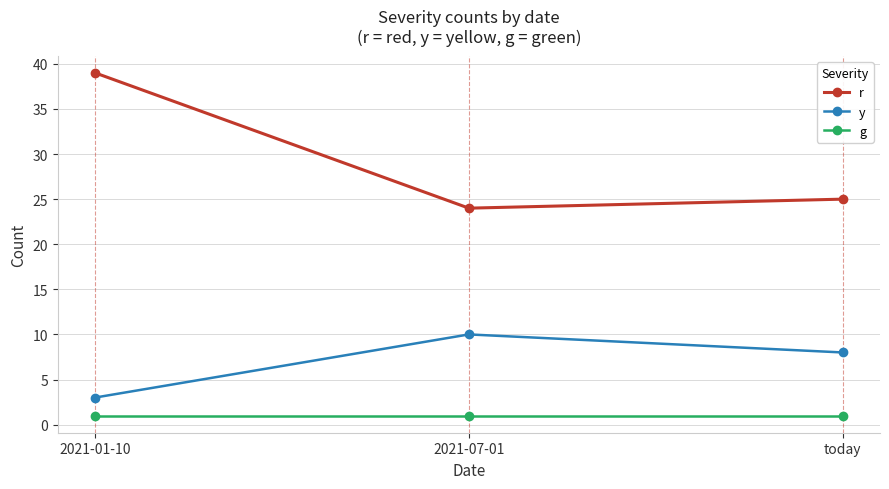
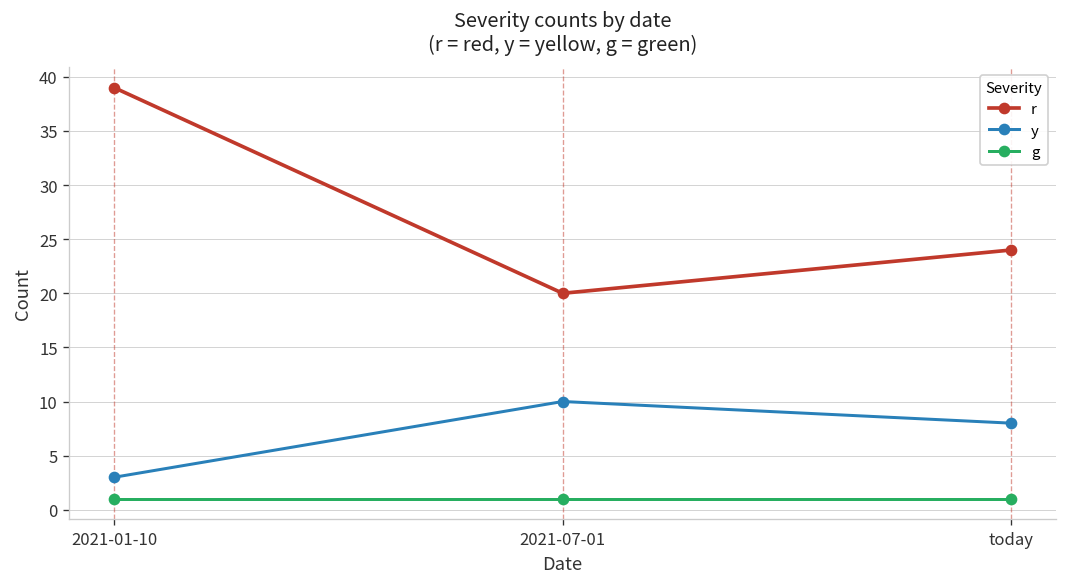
r, 2021-07-01: 24 -> 20
r, today: 25 -> 24
